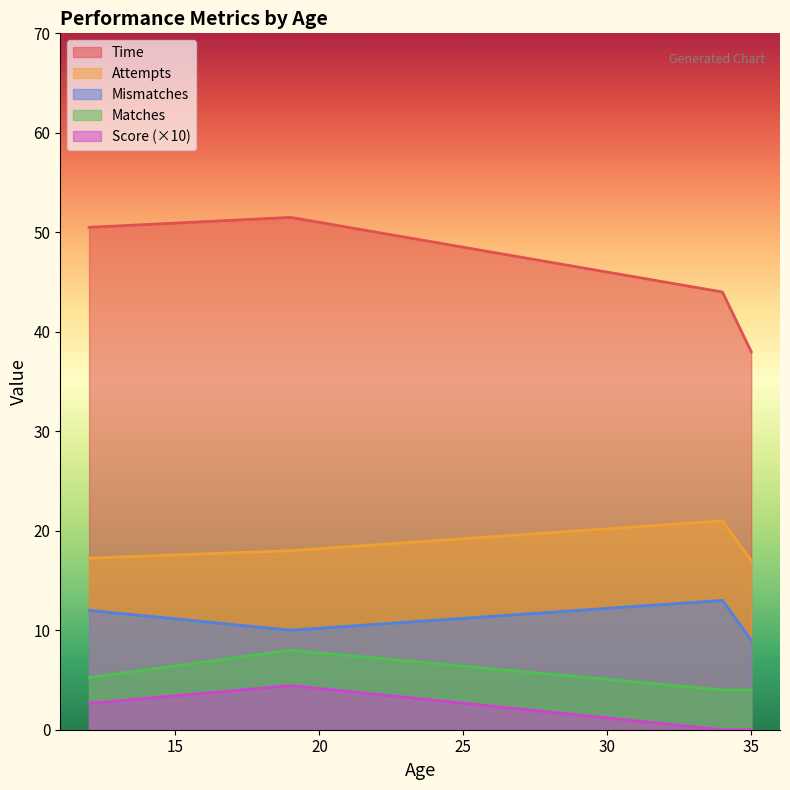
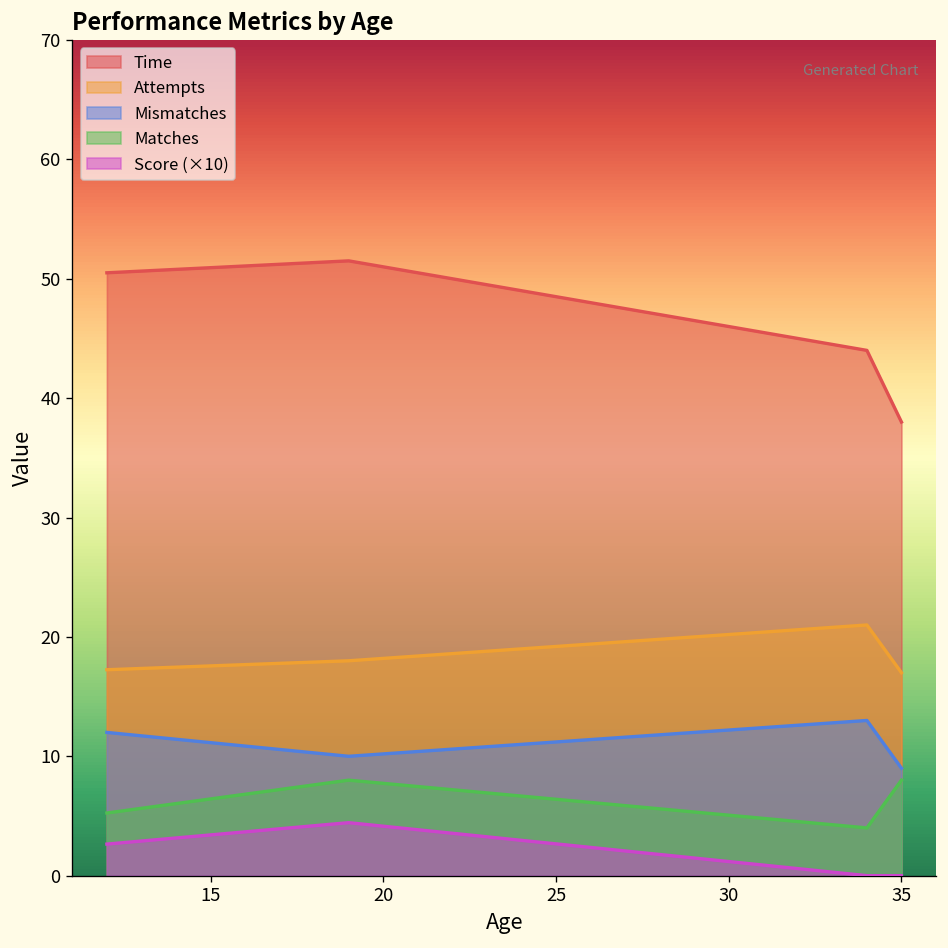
Matches, 35: 4 -> 8
